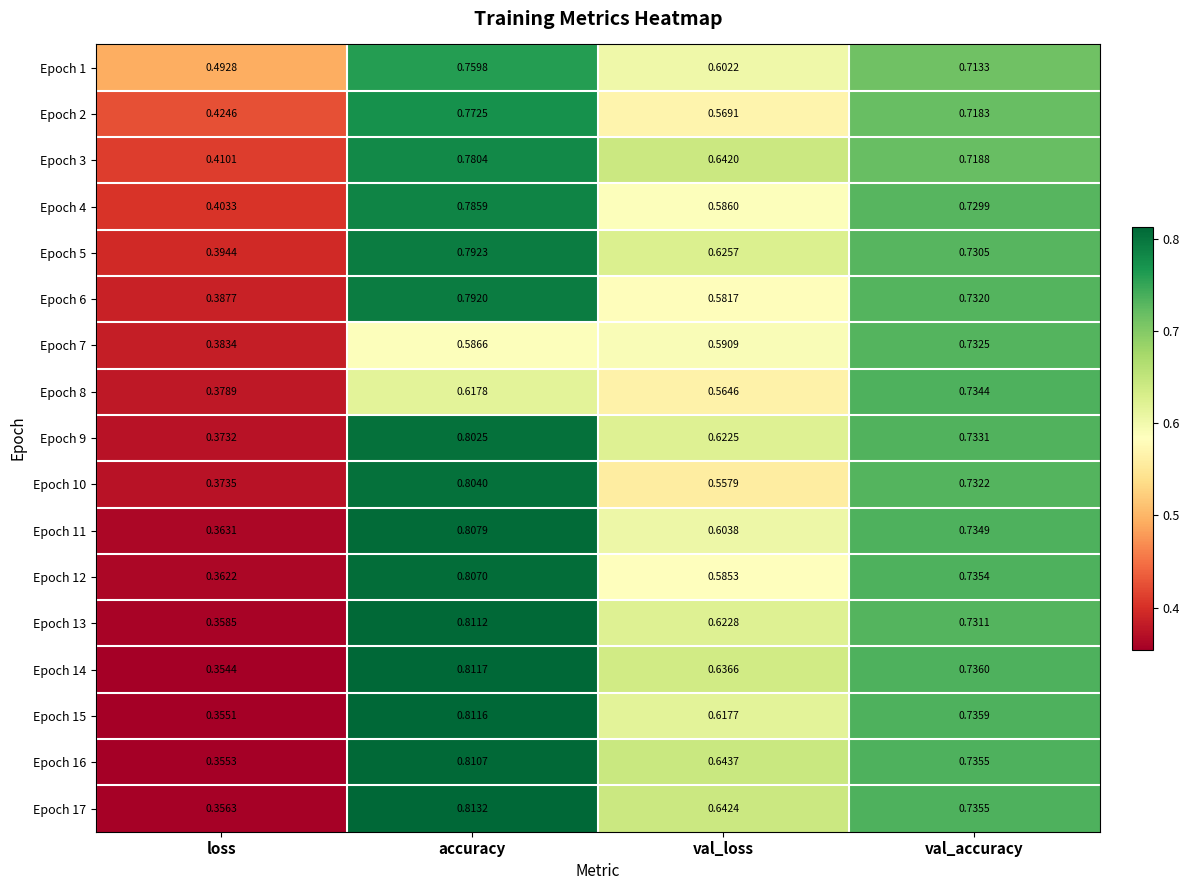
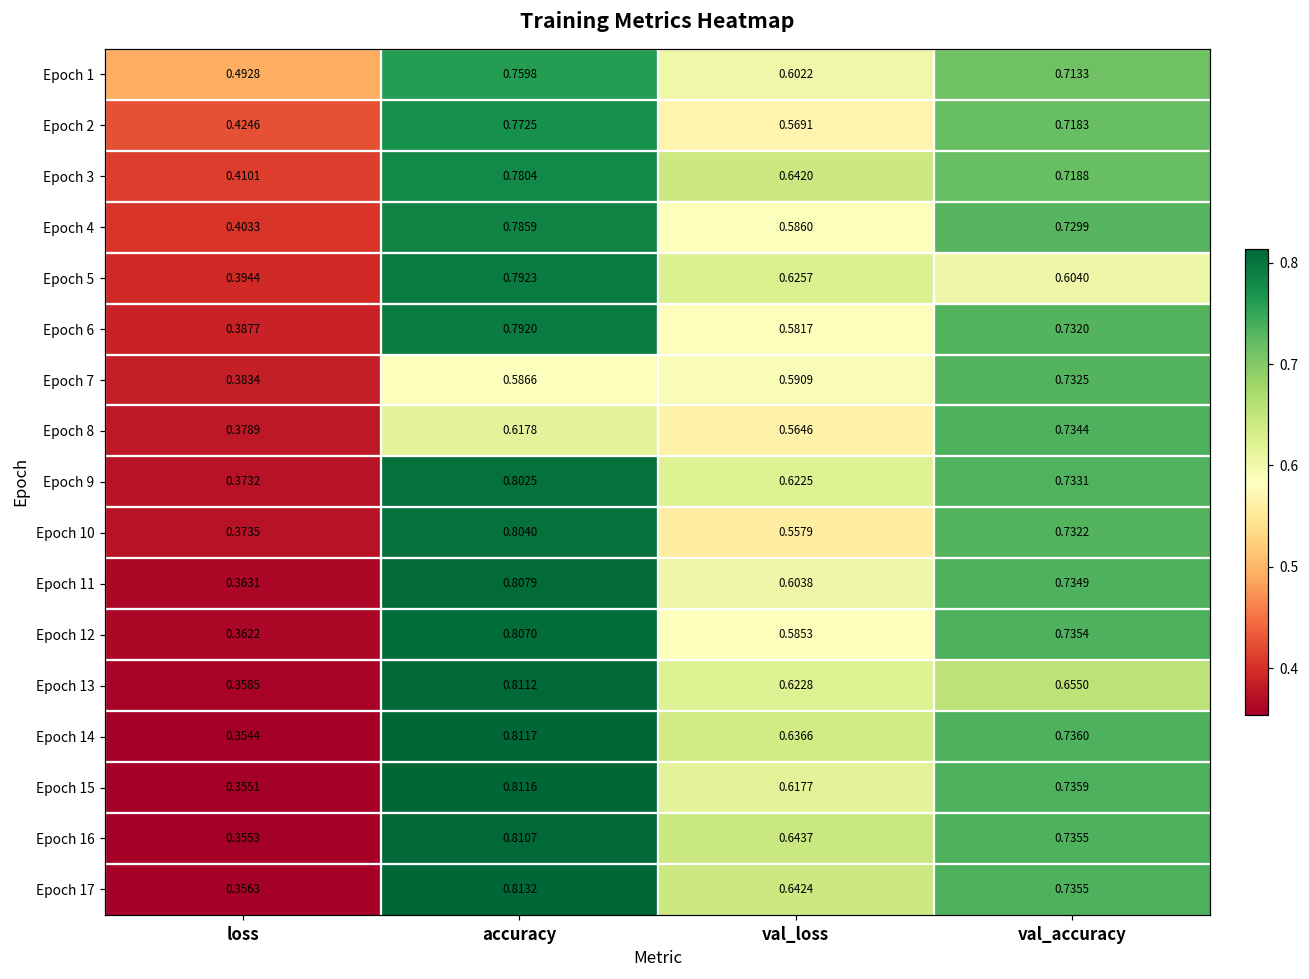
Epoch 5, val_accuracy: 0.7305 -> 0.6040
Epoch 13, val_accuracy: 0.7311 -> 0.6550
